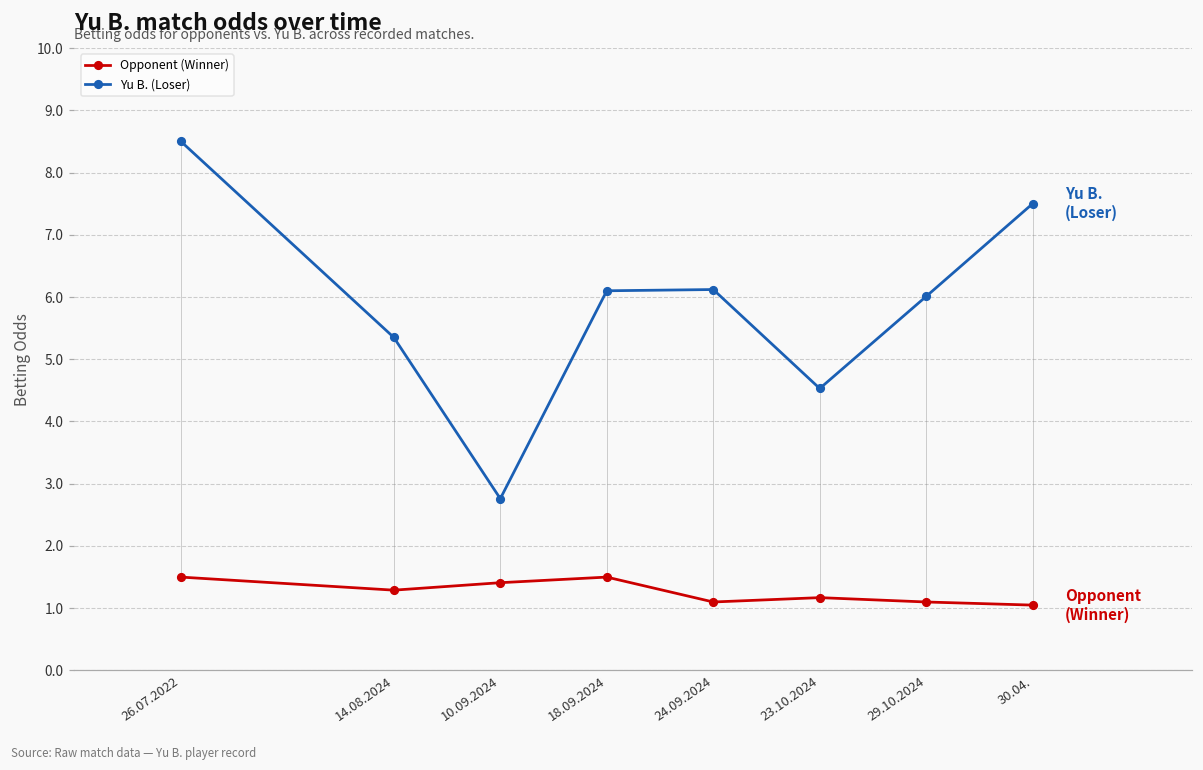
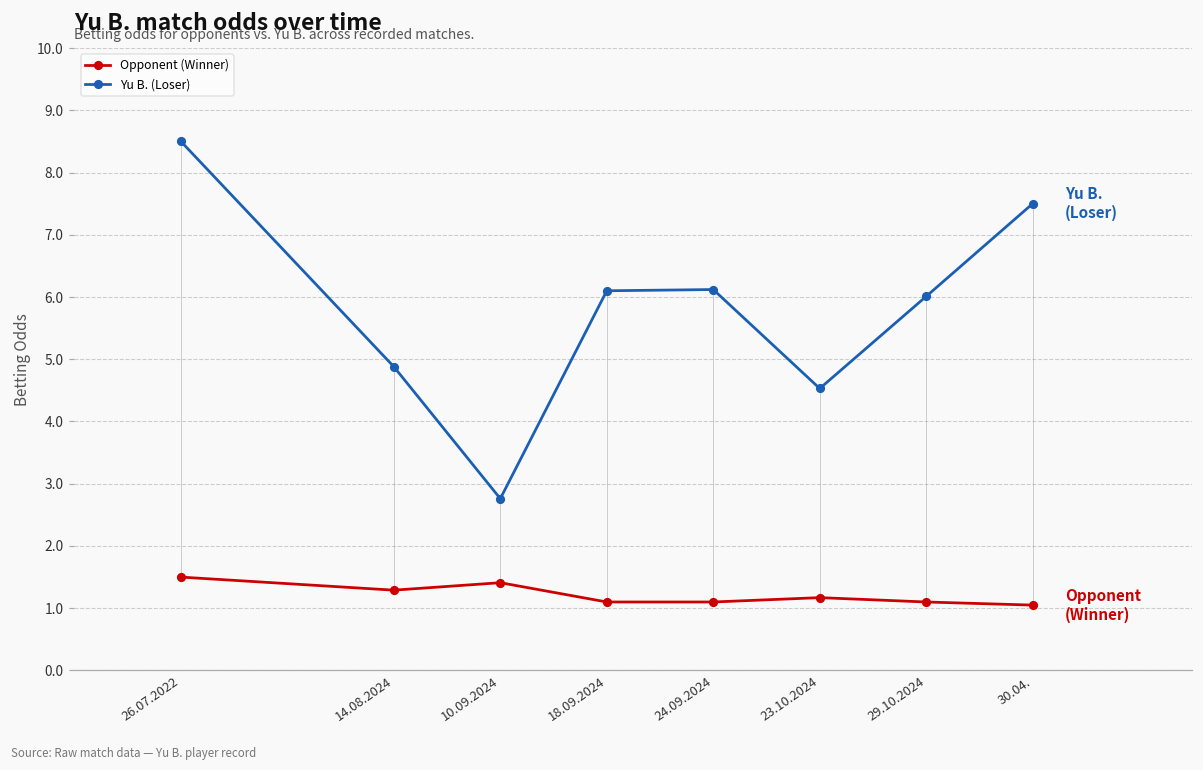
Yu B. (Loser), 14.08.2024: 5.4 -> 4.9
Opponent (Winner), 18.09.2024: 1.5 -> 1.1
